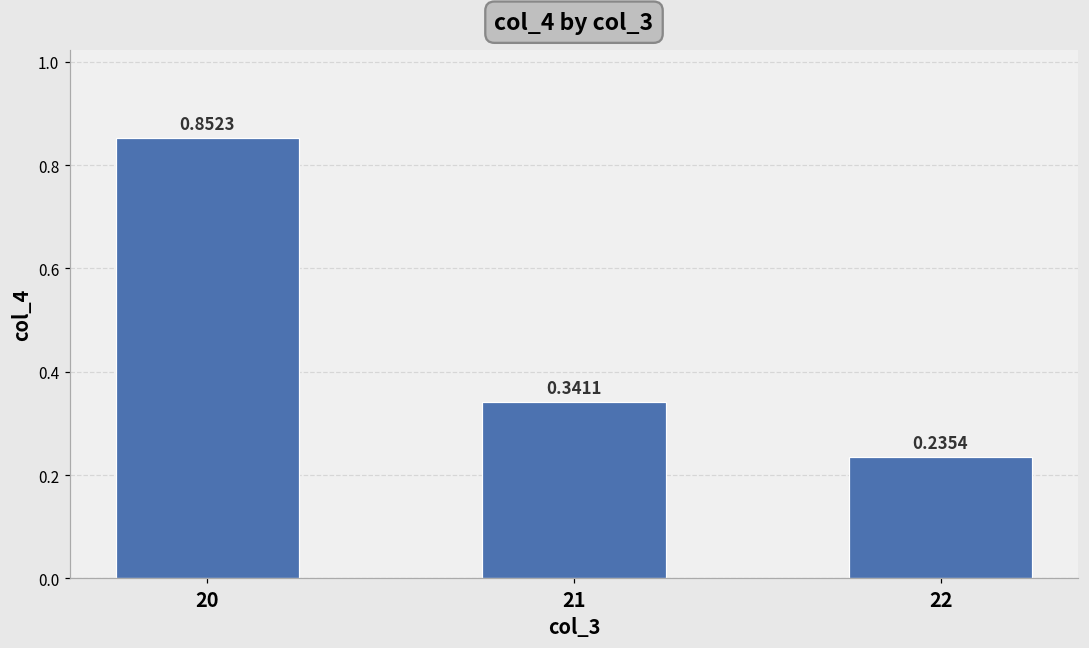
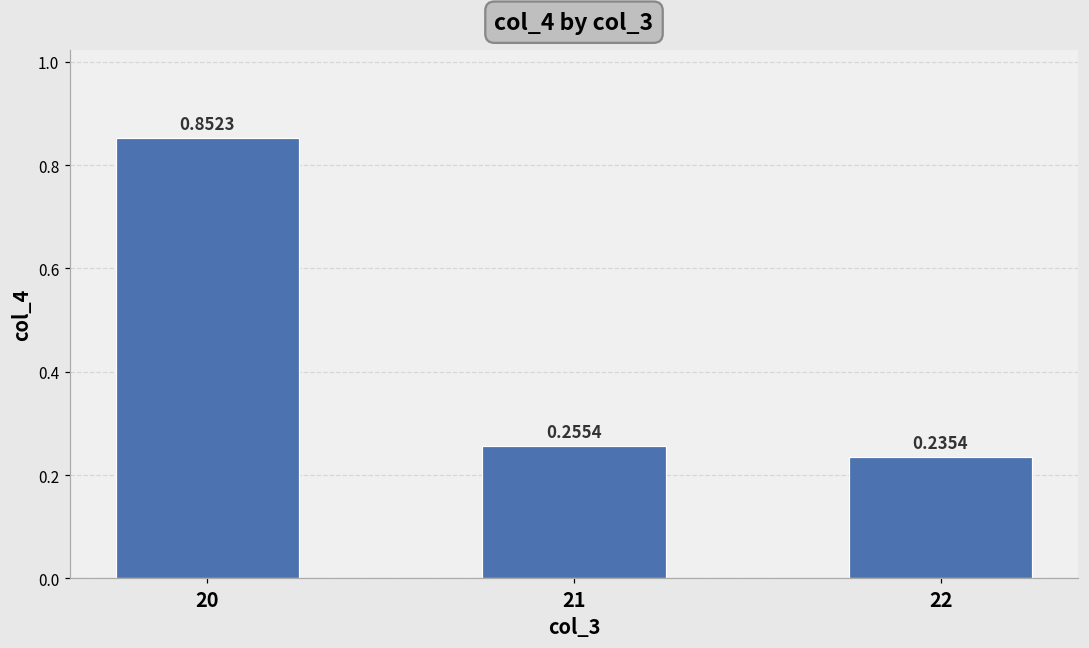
21: 0.3411 -> 0.2554
